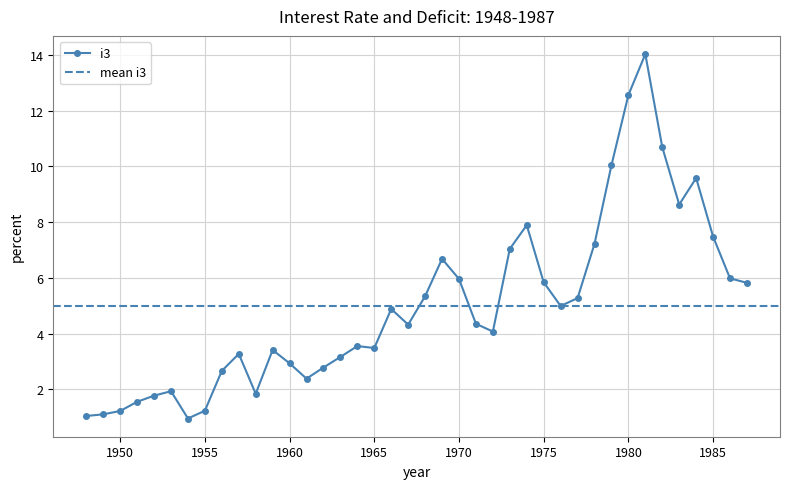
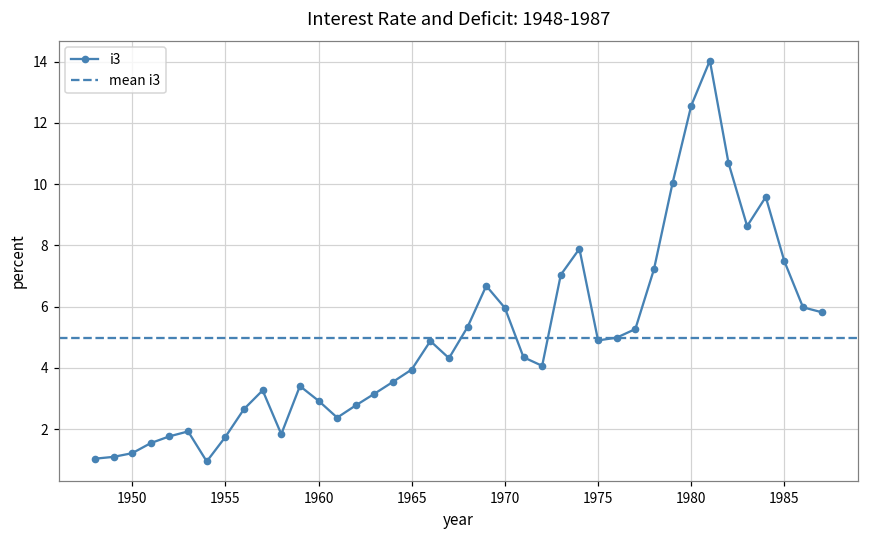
1955: 1.2 -> 1.8
1965: 3.5 -> 4.0
1975: 5.8 -> 4.9
